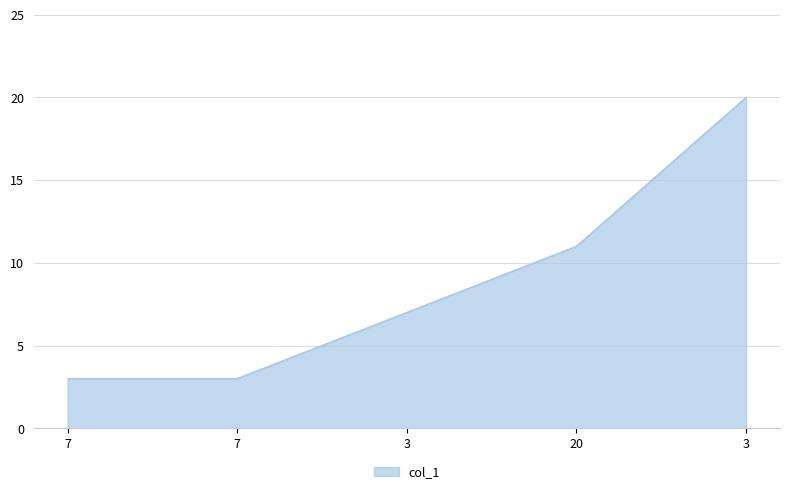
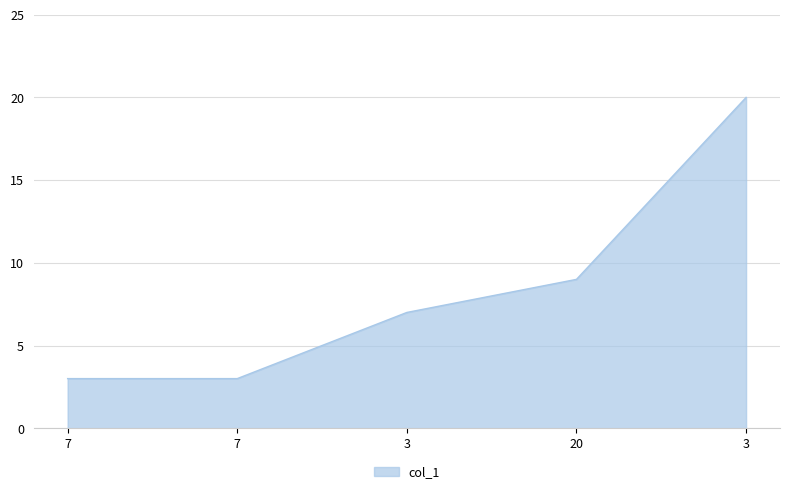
20: 11 -> 9
